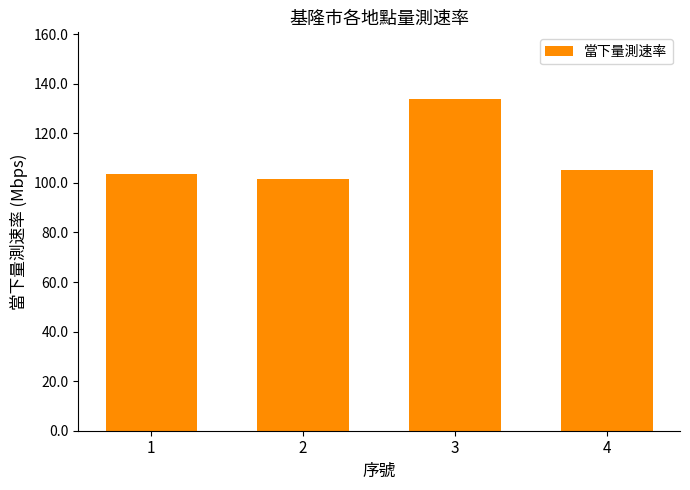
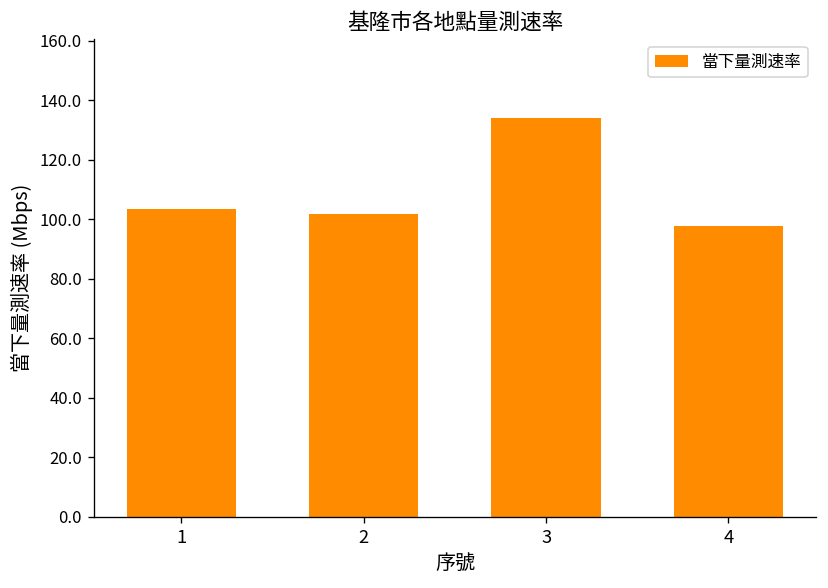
4: 105 -> 98
